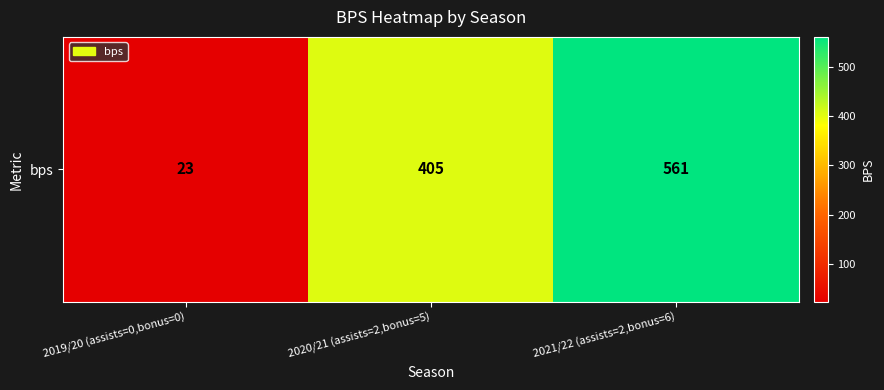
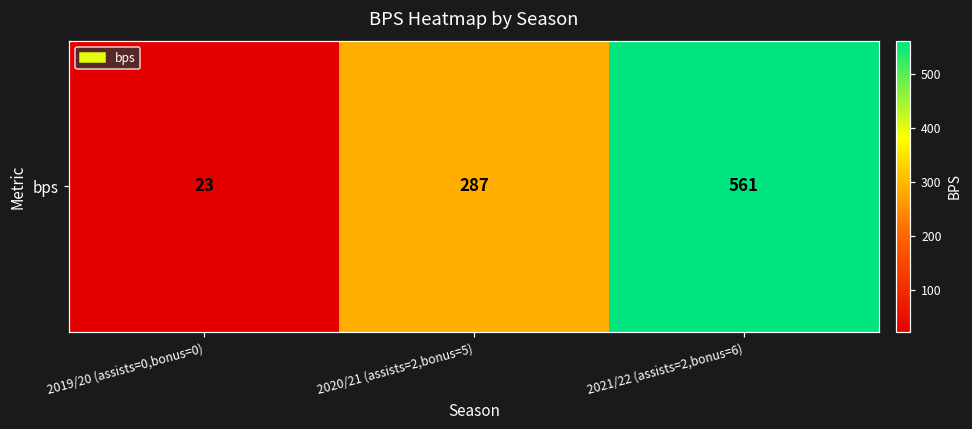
bps, 2020/21 (assists=2,bonus=5): 405 -> 287
